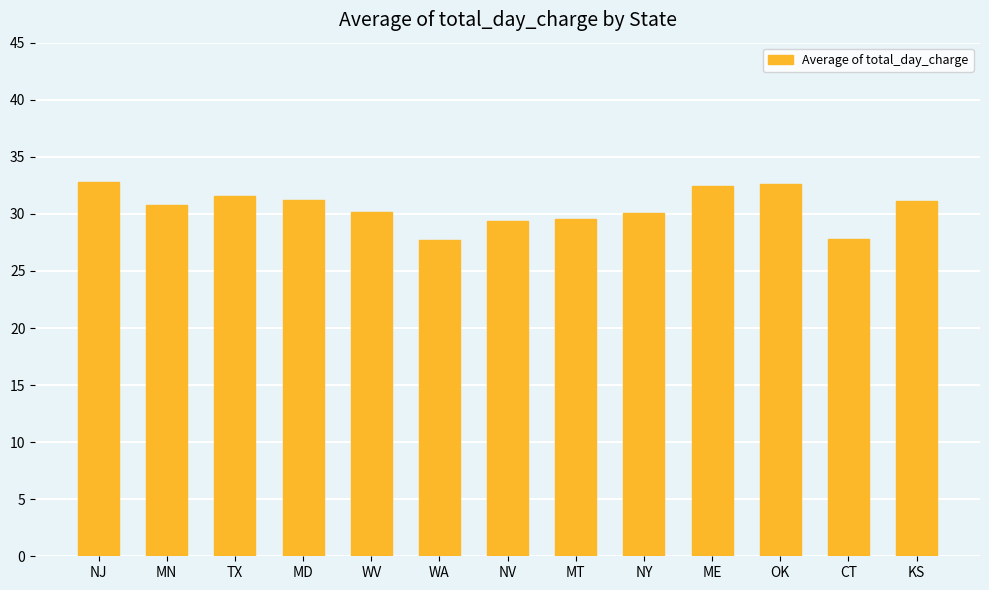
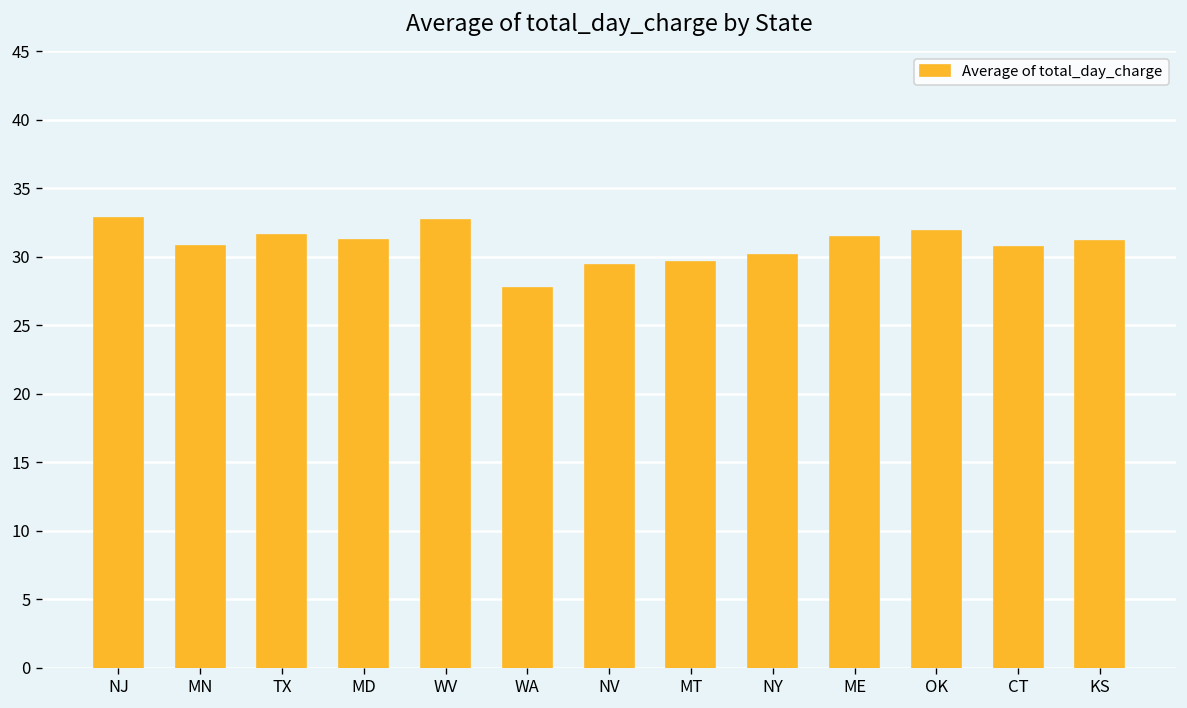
WV: 30.2 -> 32.7
ME: 32.5 -> 31.4
OK: 32.6 -> 31.9
CT: 27.8 -> 30.7
